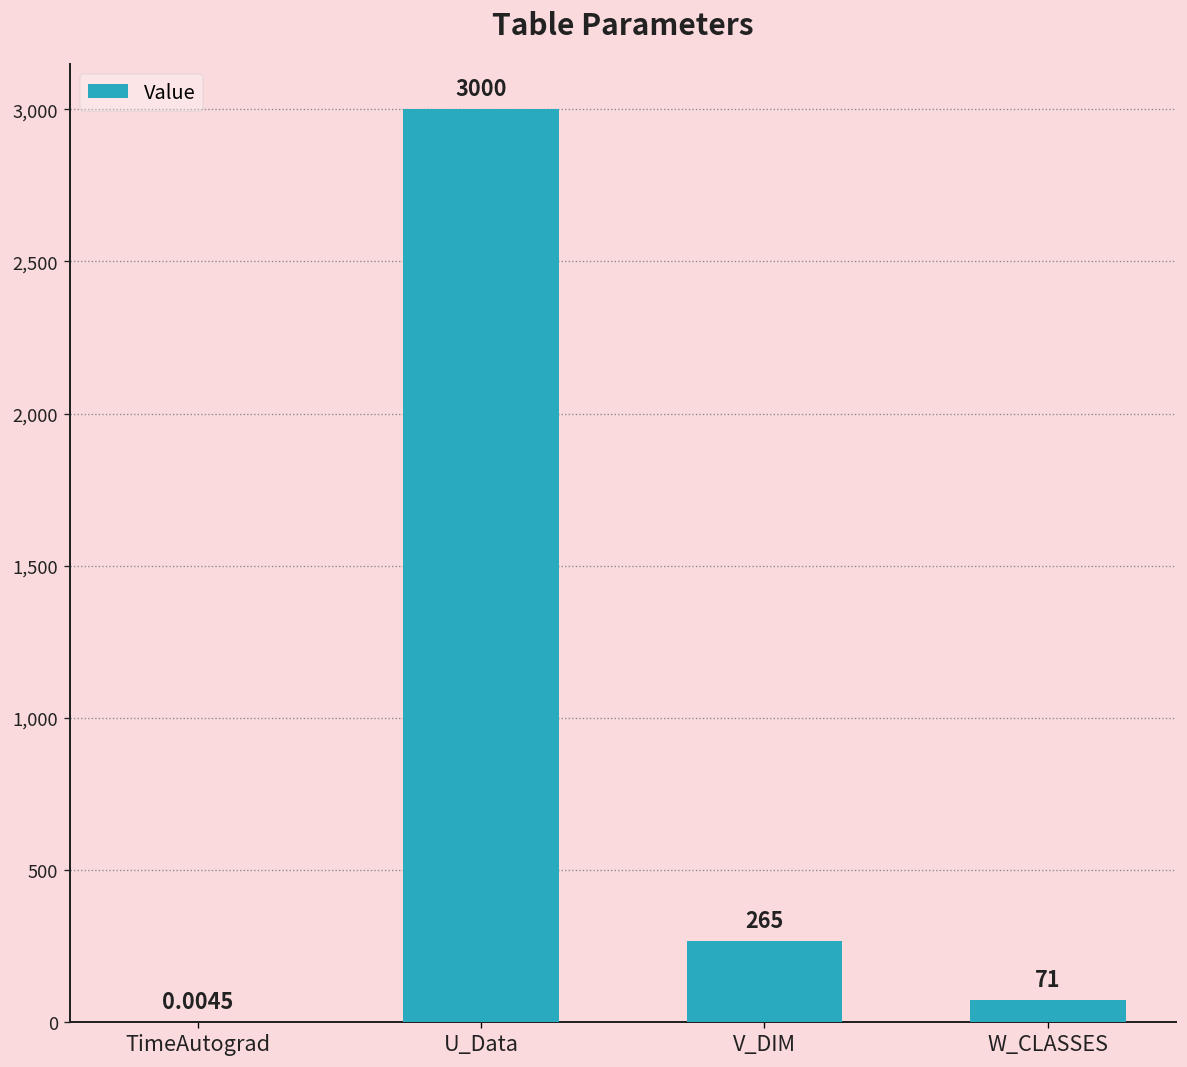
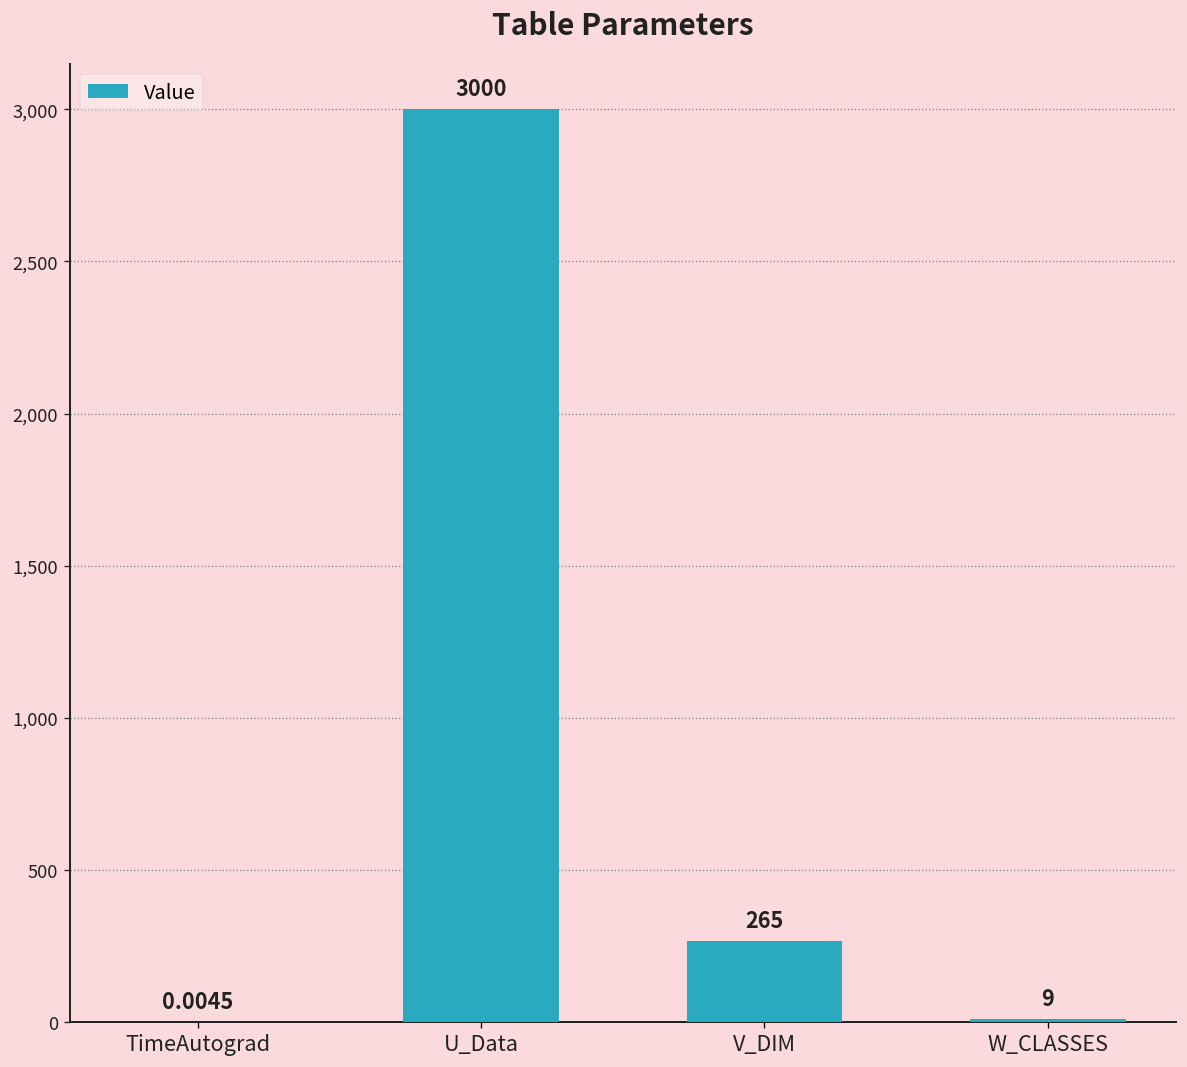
W_CLASSES: 71 -> 9
